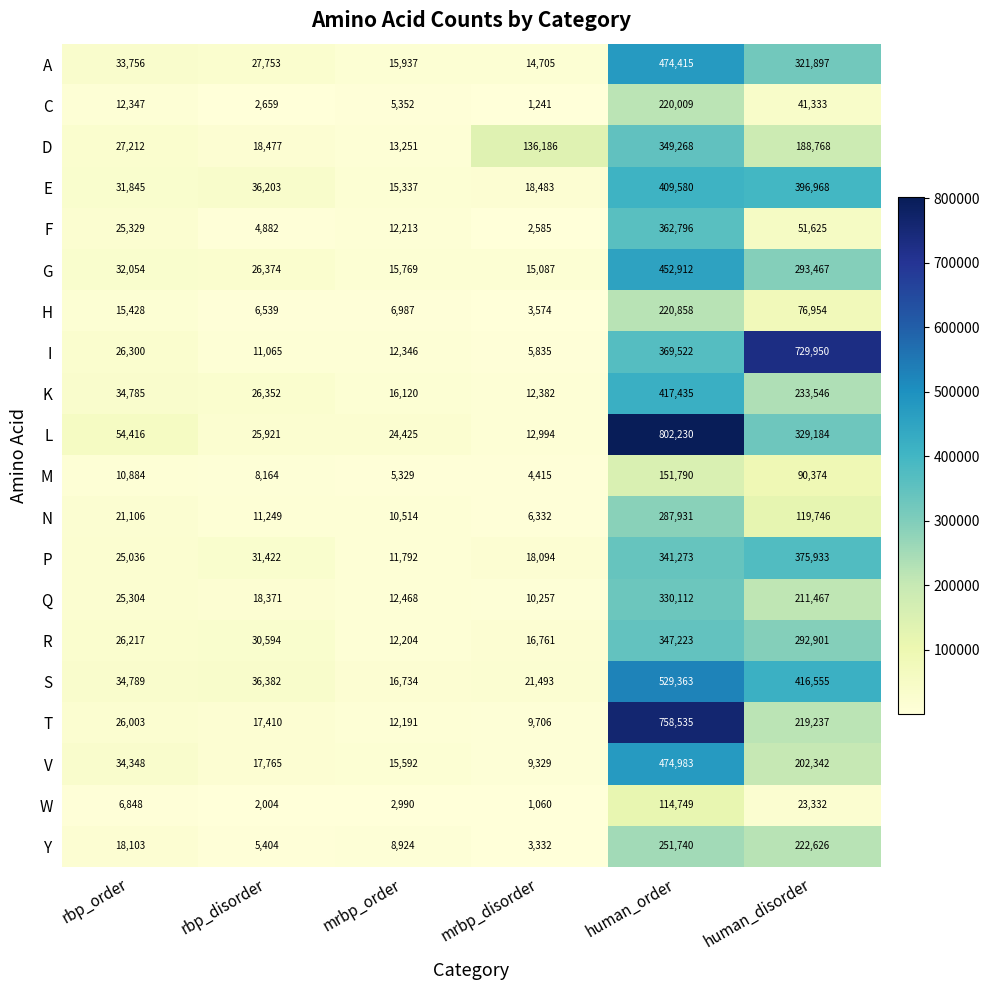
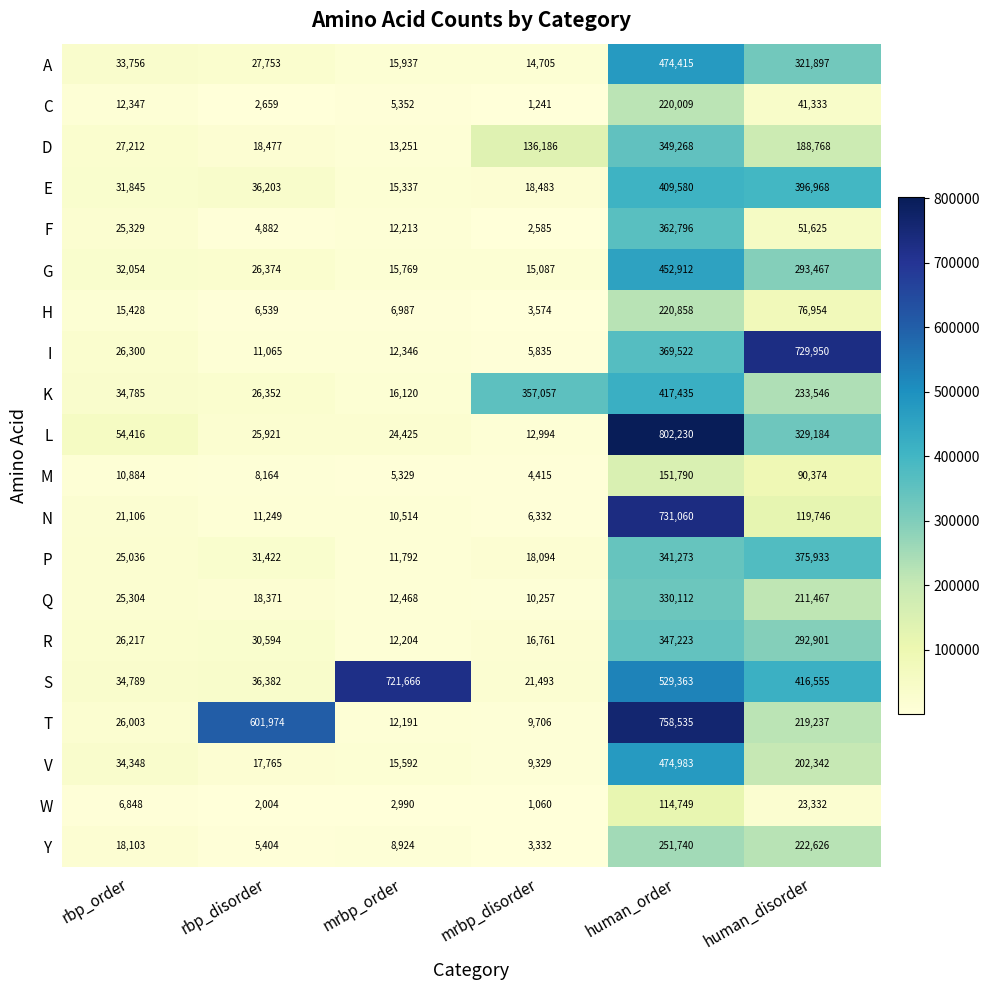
K, mrbp_disorder: 12,382 -> 357,057
N, human_order: 287,931 -> 731,060
S, mrbp_order: 16,734 -> 721,666
T, rbp_disorder: 17,410 -> 601,974
